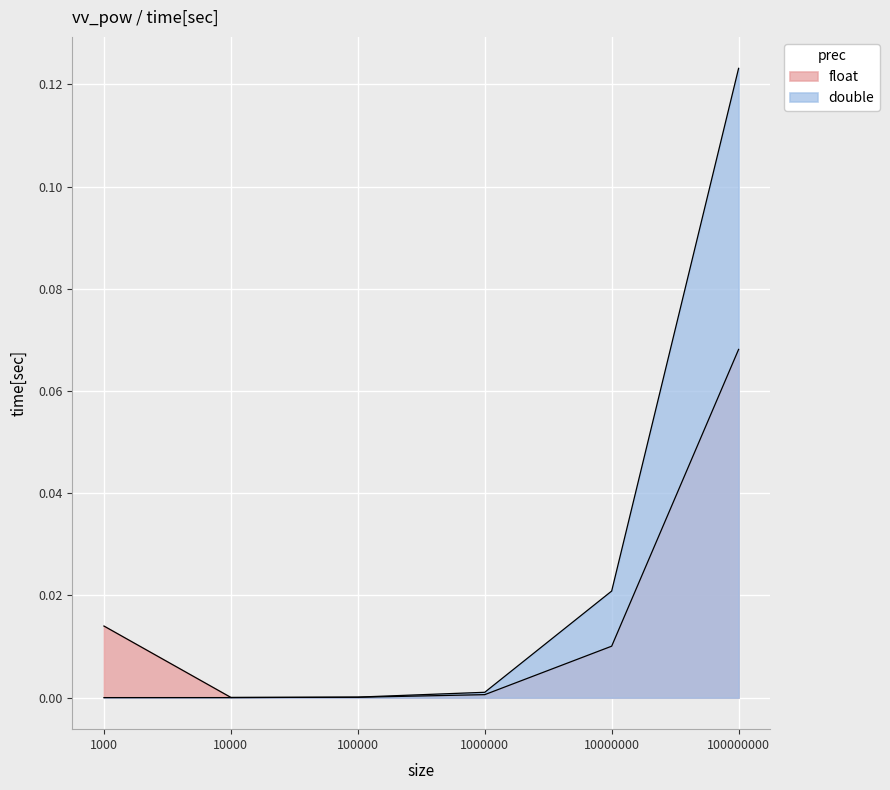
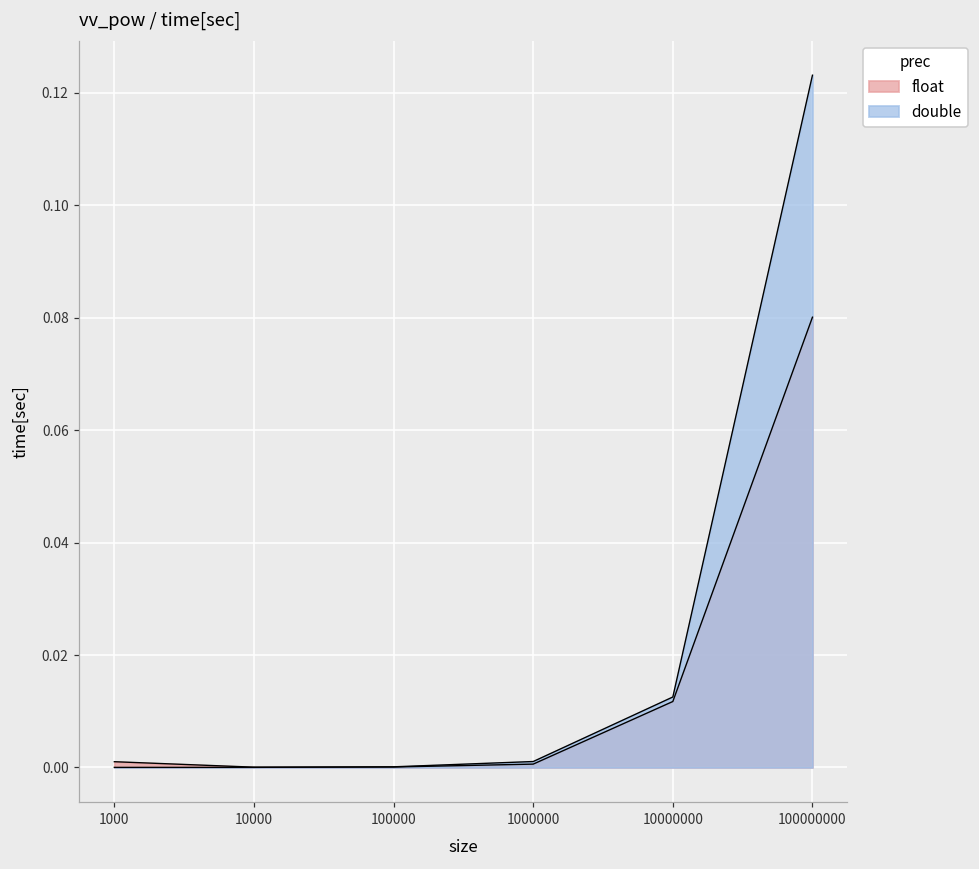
float, 1000: 0.014 -> 0.001
float, 10000000: 0.010 -> 0.012
double, 10000000: 0.021 -> 0.013
float, 100000000: 0.068 -> 0.080
